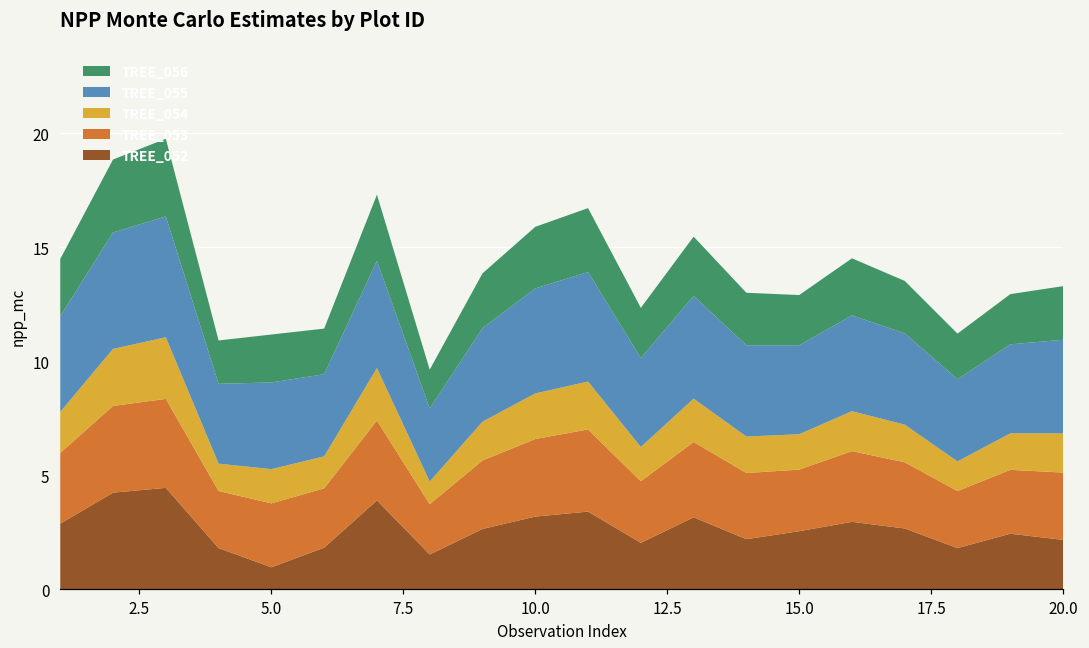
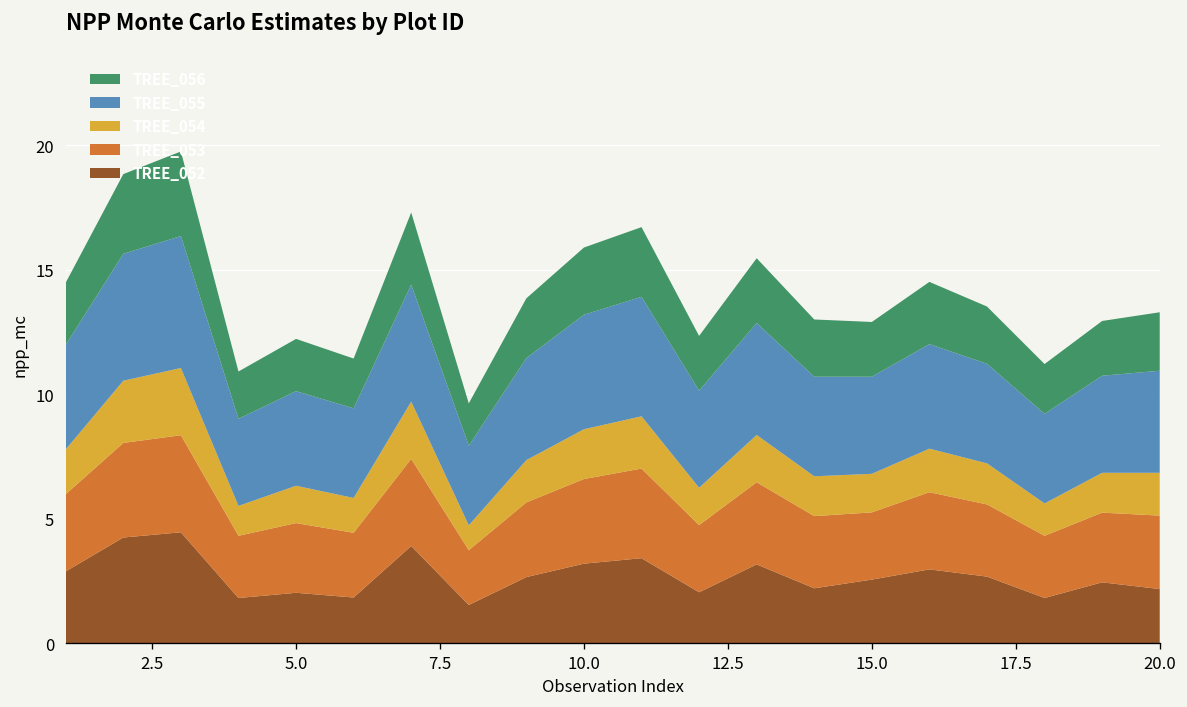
TREE_052, 5.0: 1.0 -> 2.0
